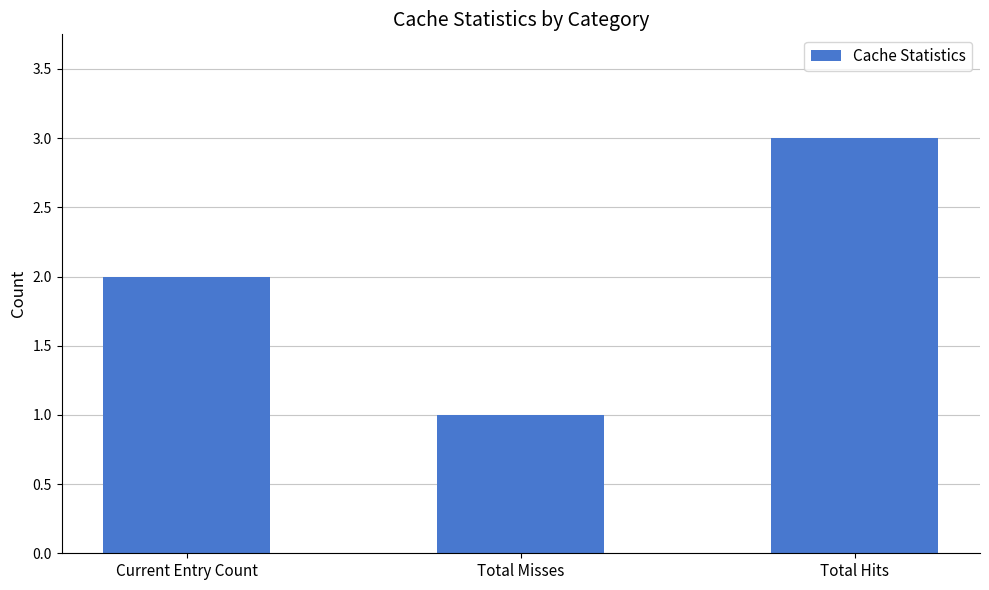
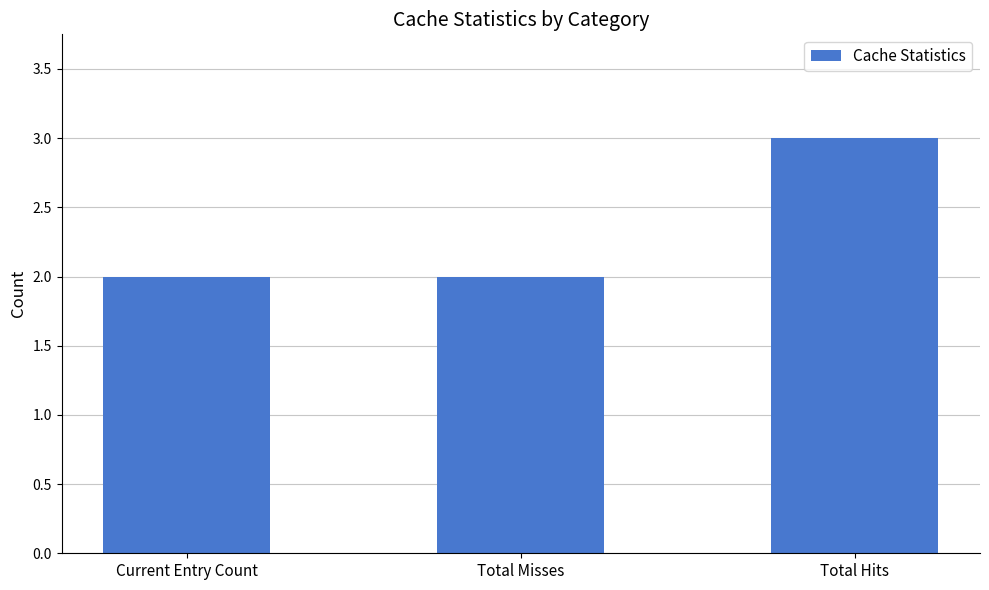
Total Misses: 1 -> 2
